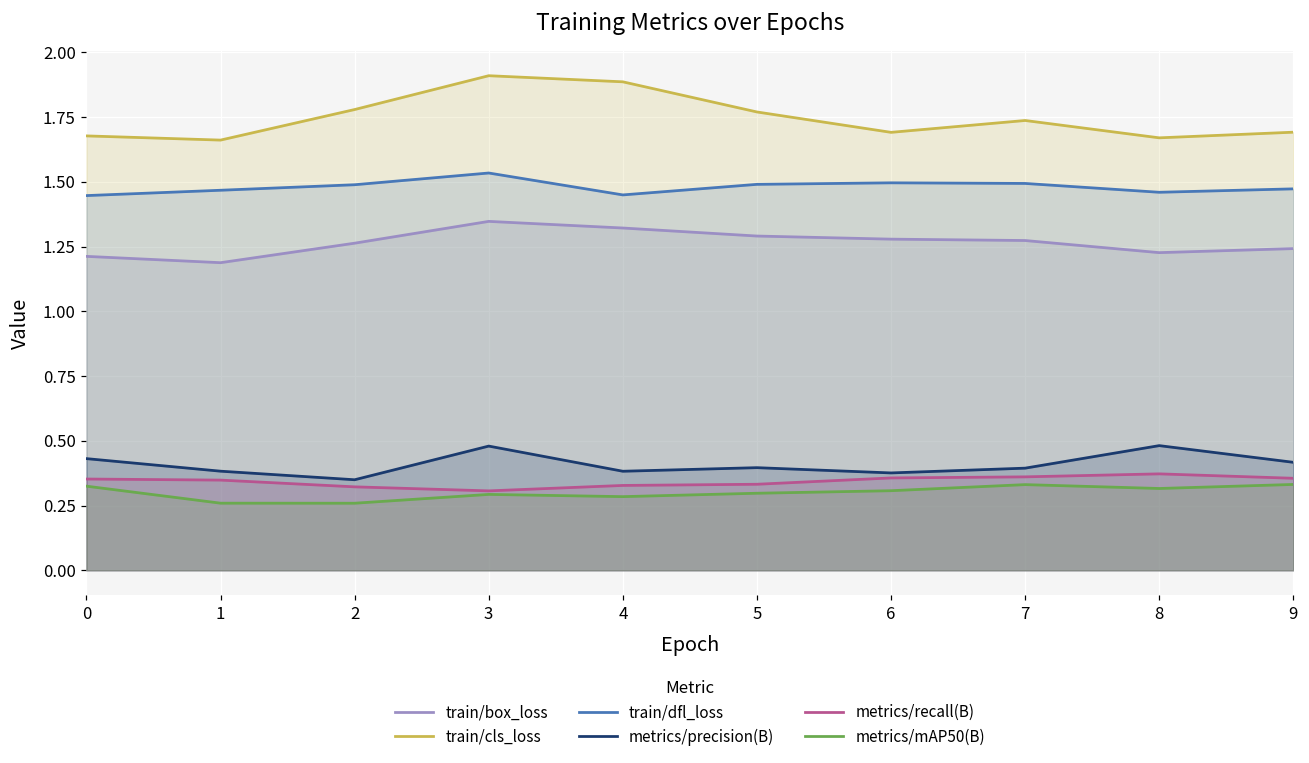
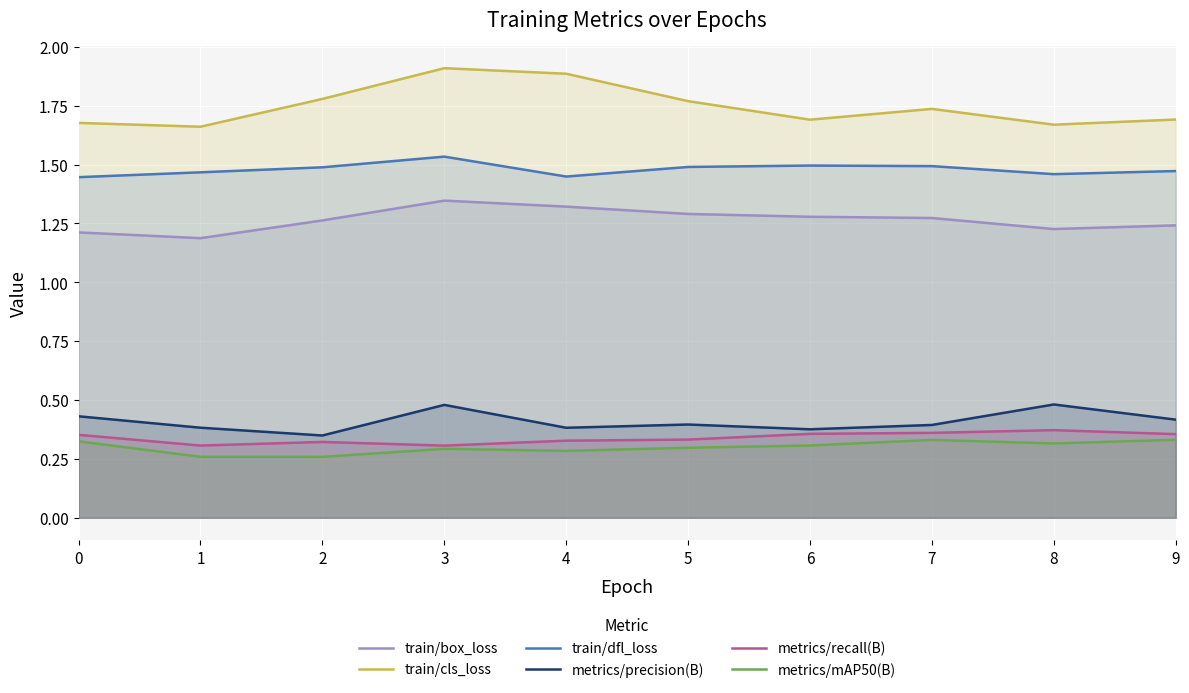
metrics/recall(B), 1: 0.35 -> 0.31
